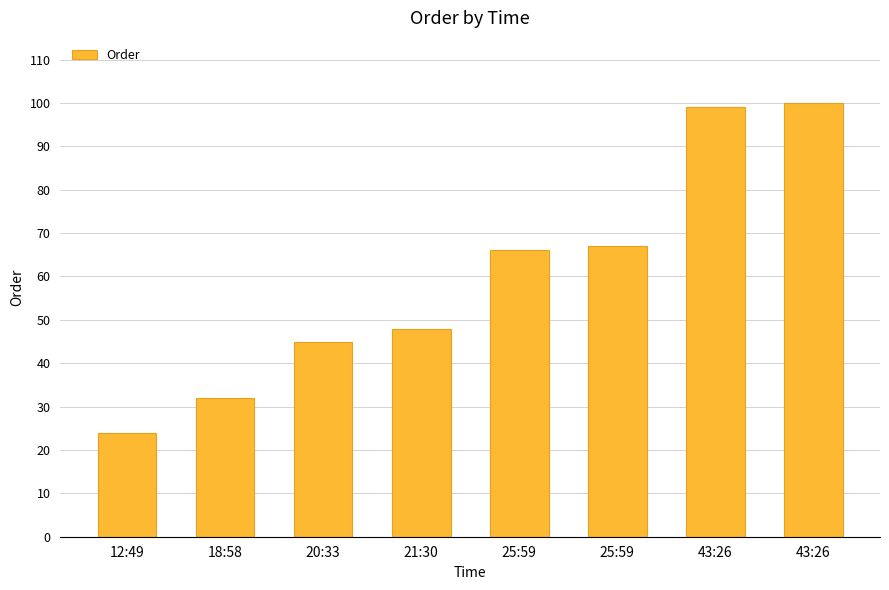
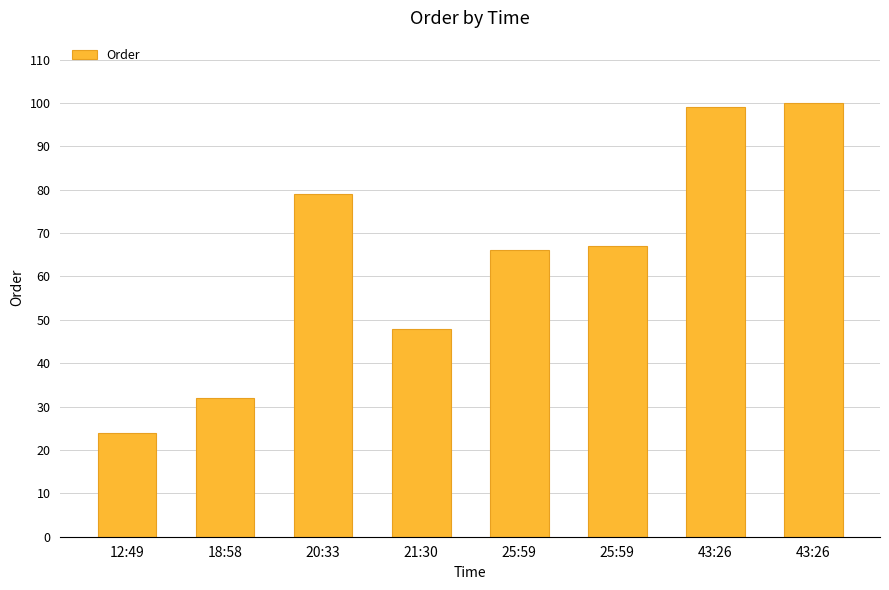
20:33: 45 -> 79
